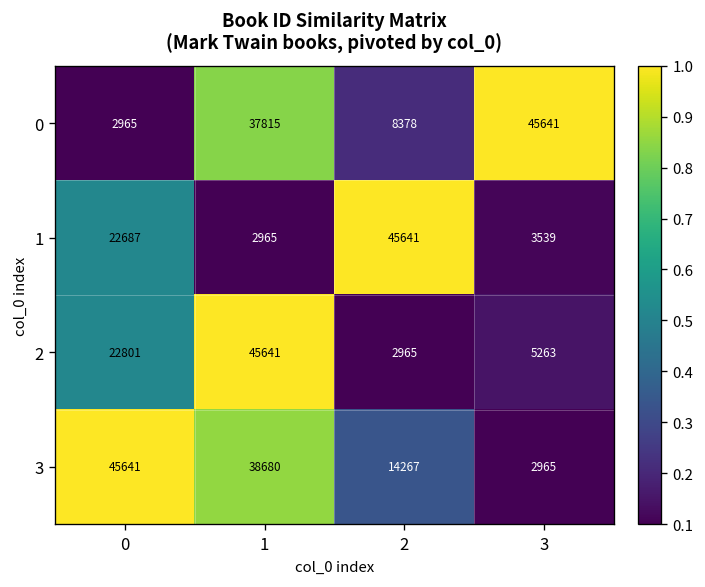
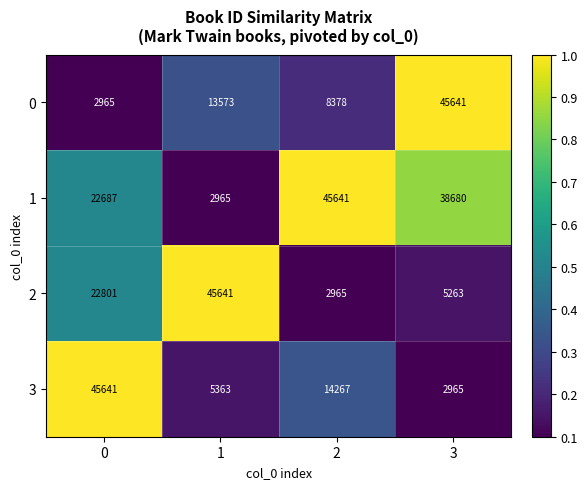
0, 1: 37815 -> 13573
1, 3: 3539 -> 38680
3, 1: 38680 -> 5363
